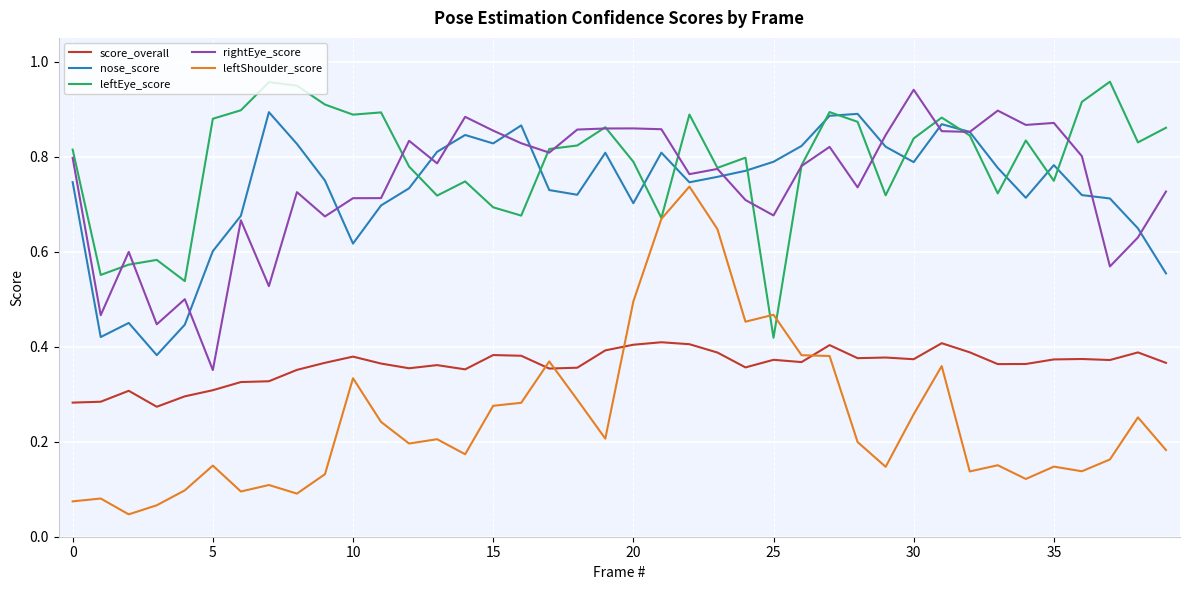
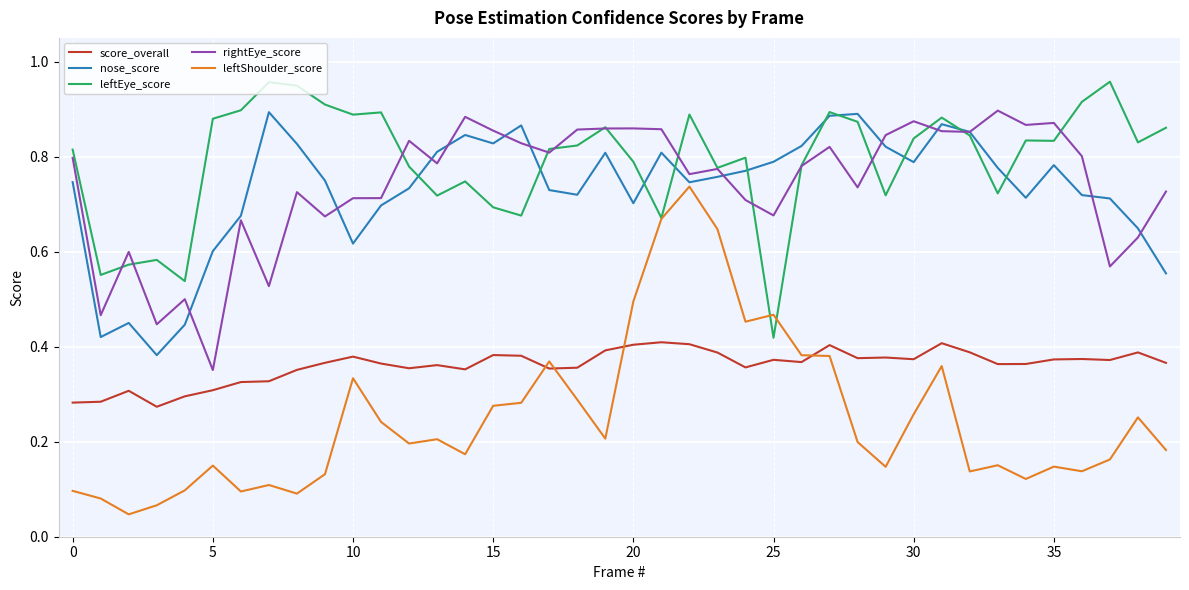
leftShoulder_score, 0: 0.07 -> 0.10
rightEye_score, 30: 0.94 -> 0.87
leftEye_score, 35: 0.75 -> 0.83
